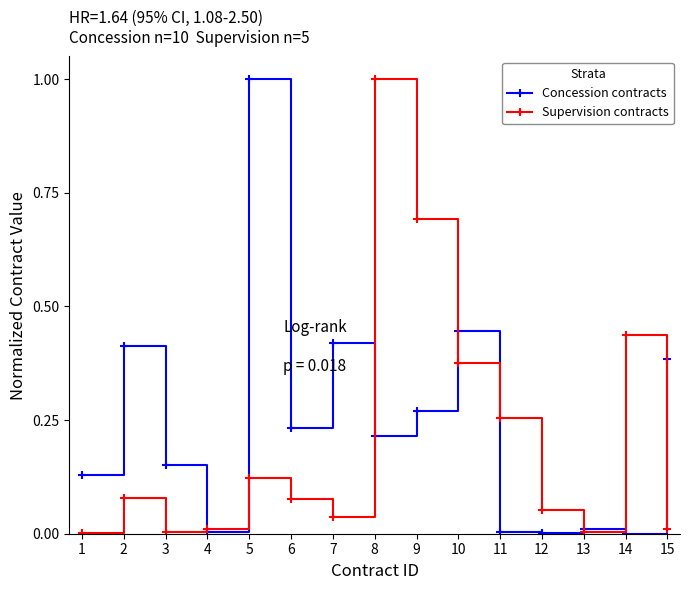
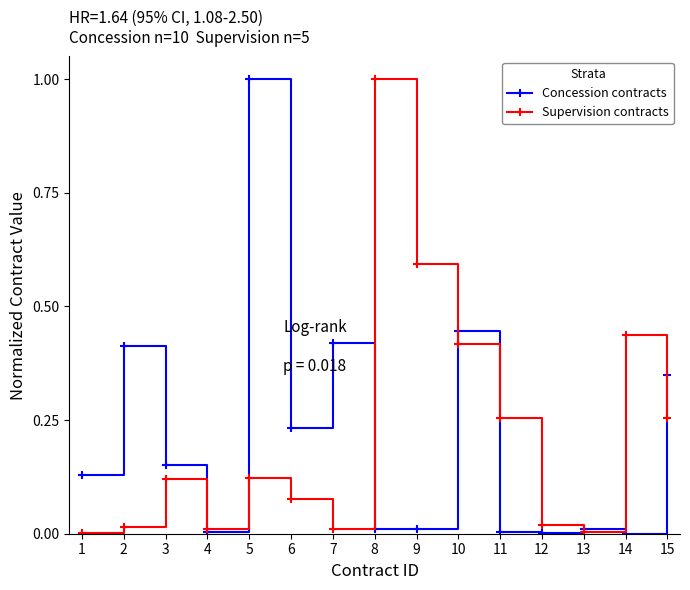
Supervision contracts, 2: 0.08 -> 0.01
Supervision contracts, 3: 0.00 -> 0.12
Supervision contracts, 7: 0.04 -> 0.01
Concession contracts, 8: 0.21 -> 0.01
Concession contracts, 9: 0.27 -> 0.01
Supervision contracts, 9: 0.69 -> 0.59
Supervision contracts, 10: 0.38 -> 0.42
Supervision contracts, 12: 0.05 -> 0.02
Concession contracts, 15: 0.38 -> 0.35
Supervision contracts, 15: 0.01 -> 0.25
